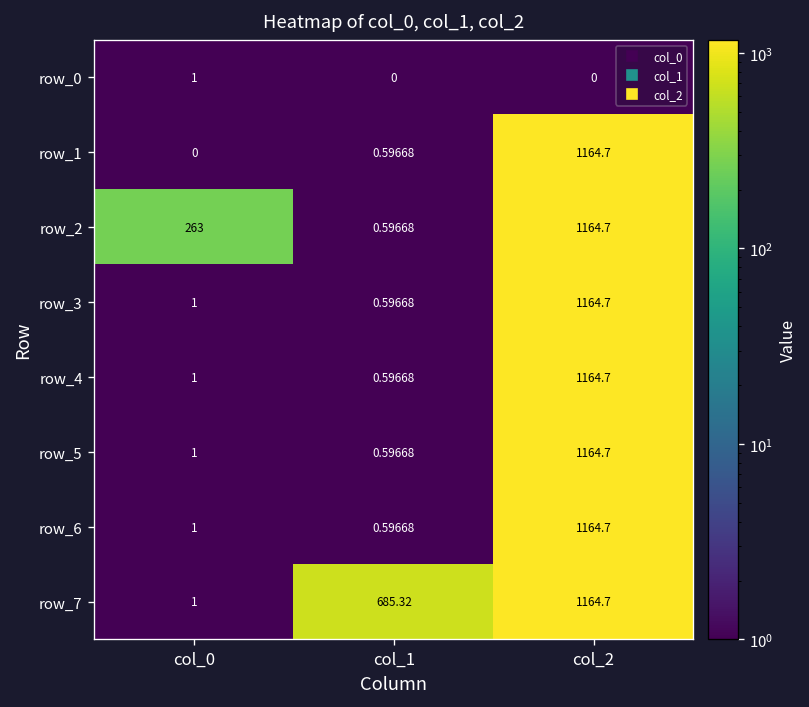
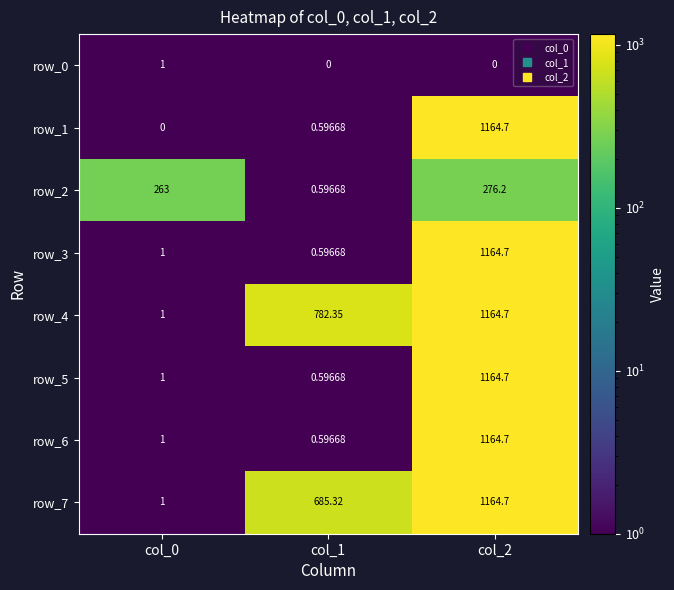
row_2, col_2: 1164.7 -> 276.2
row_4, col_1: 0.59668 -> 782.35
